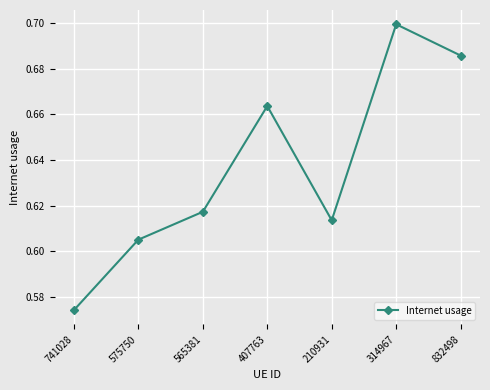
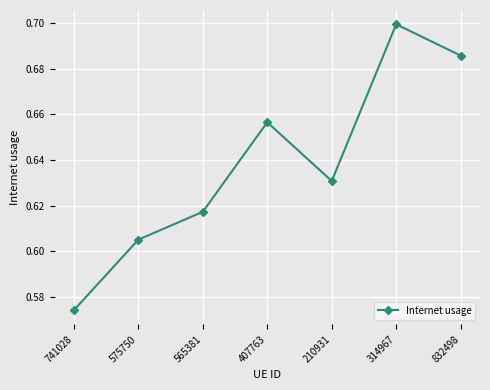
407763: 0.664 -> 0.657
210931: 0.614 -> 0.631
